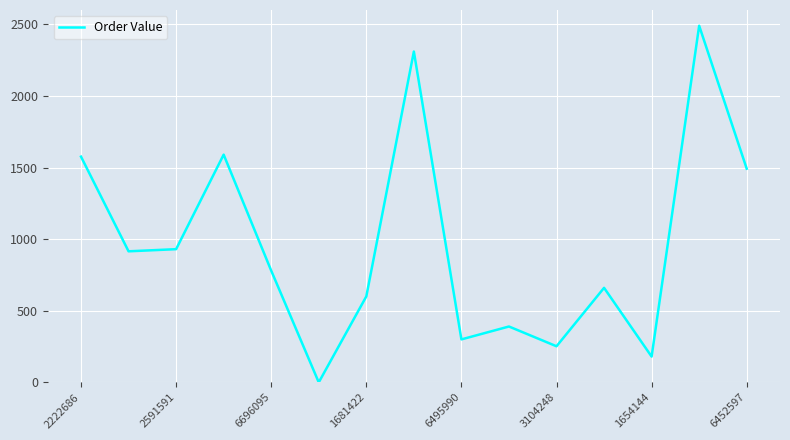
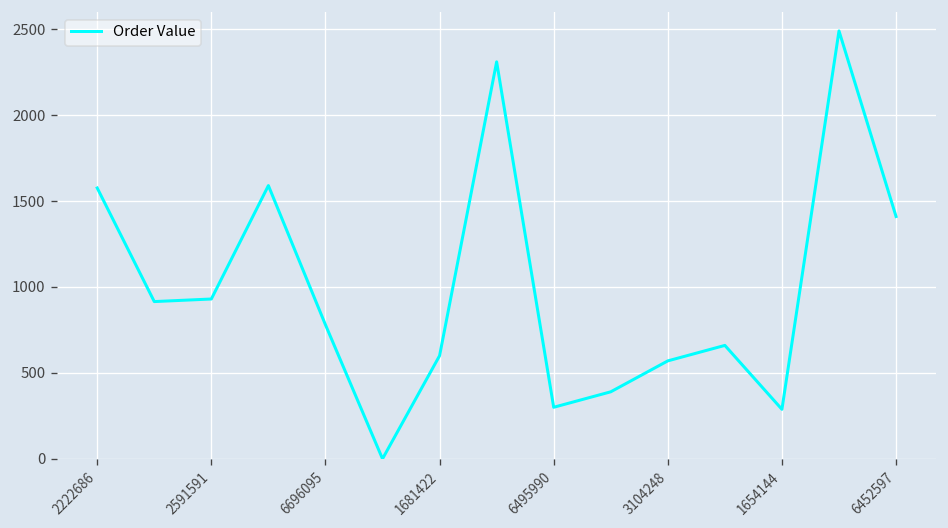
3104248: 250 -> 570
1654144: 180 -> 290
6452597: 1490 -> 1410
